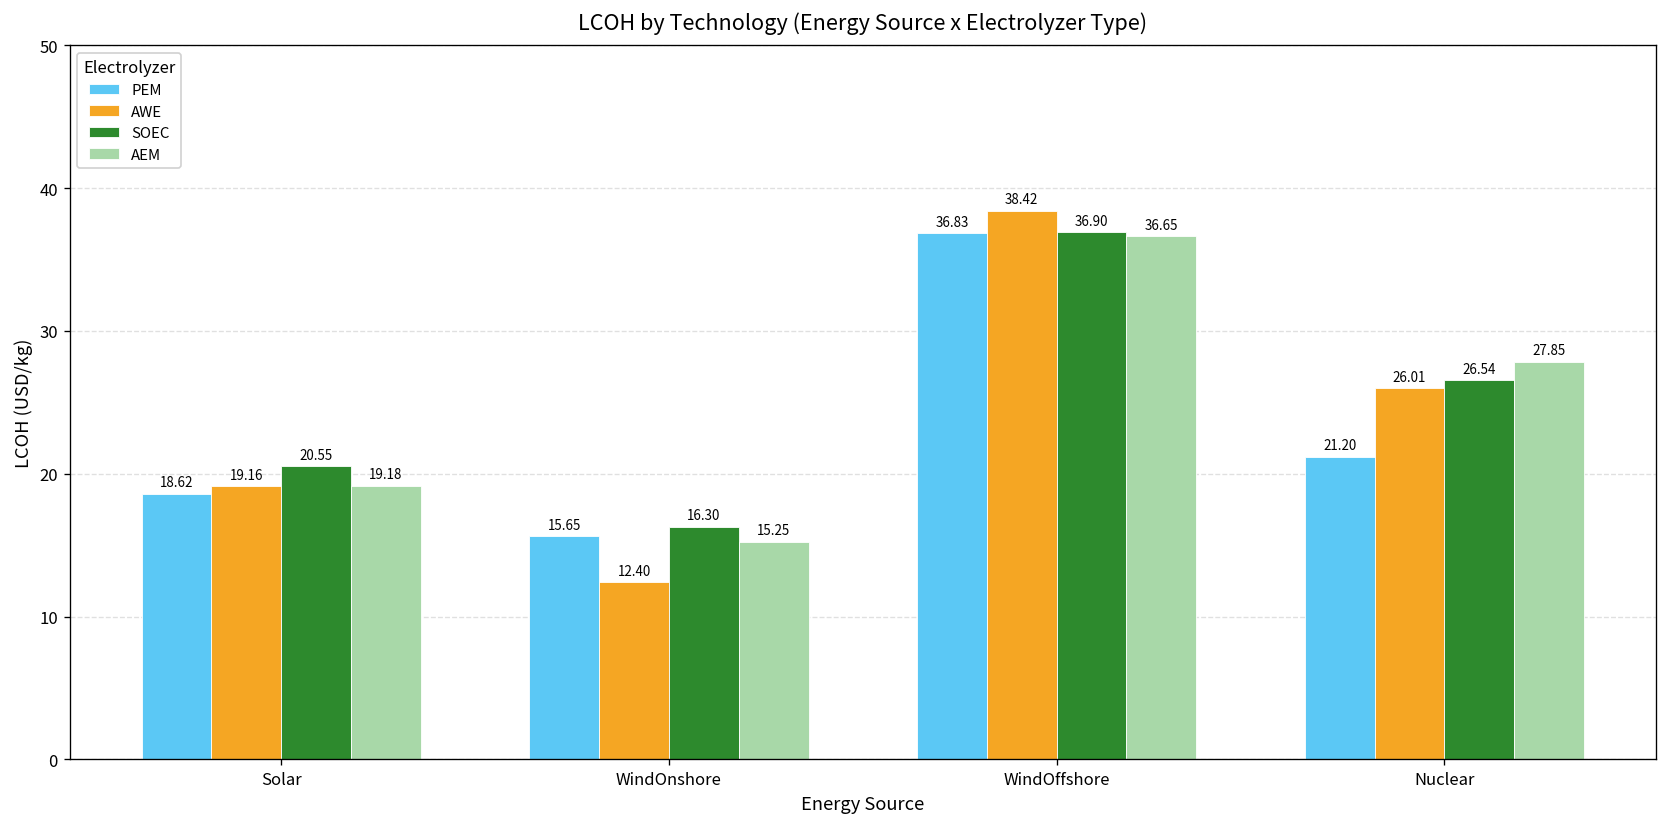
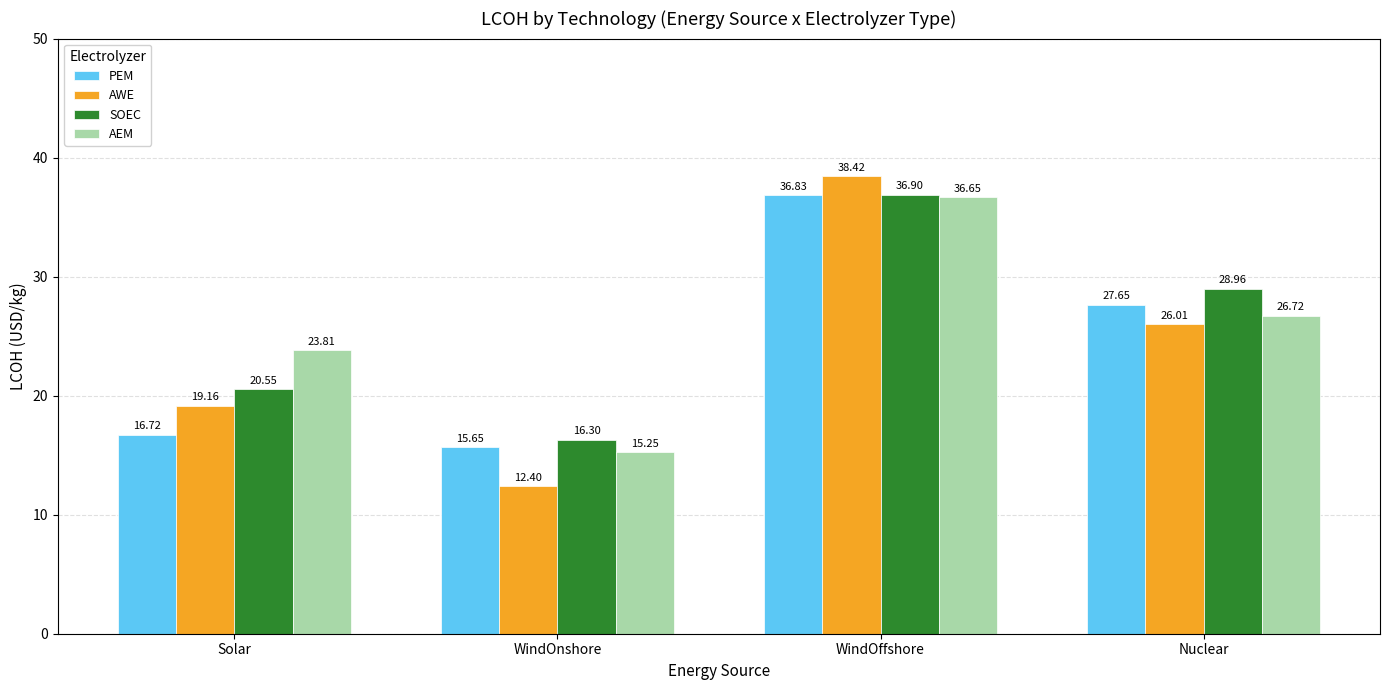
PEM, Solar: 18.62 -> 16.72
AEM, Solar: 19.18 -> 23.81
PEM, Nuclear: 21.20 -> 27.65
SOEC, Nuclear: 26.54 -> 28.96
AEM, Nuclear: 27.85 -> 26.72
